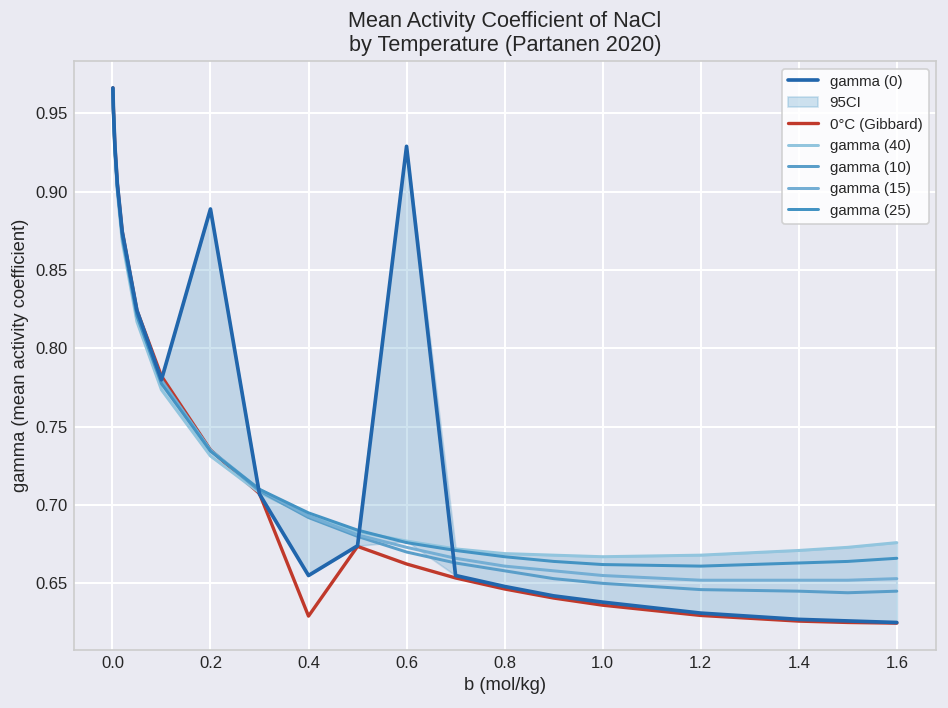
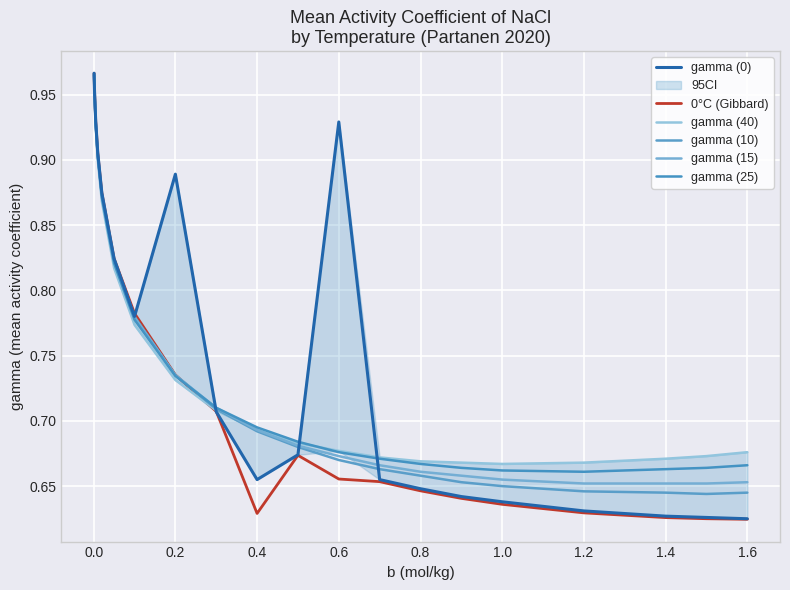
0°C (Gibbard), 0.6: 0.662 -> 0.655
